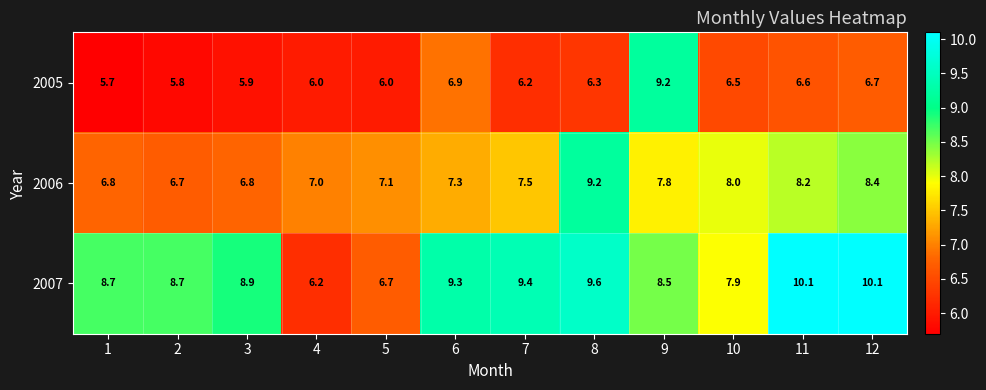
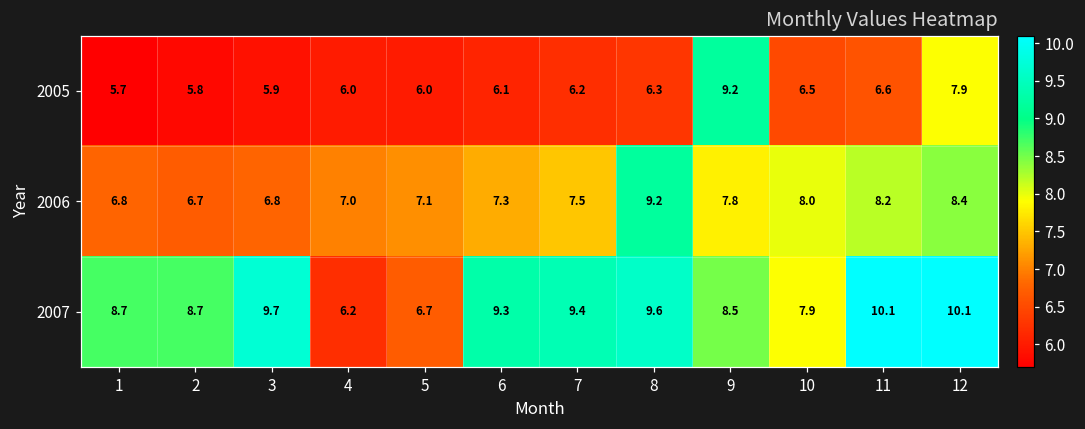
2005, 6: 6.9 -> 6.1
2005, 12: 6.7 -> 7.9
2007, 3: 8.9 -> 9.7
